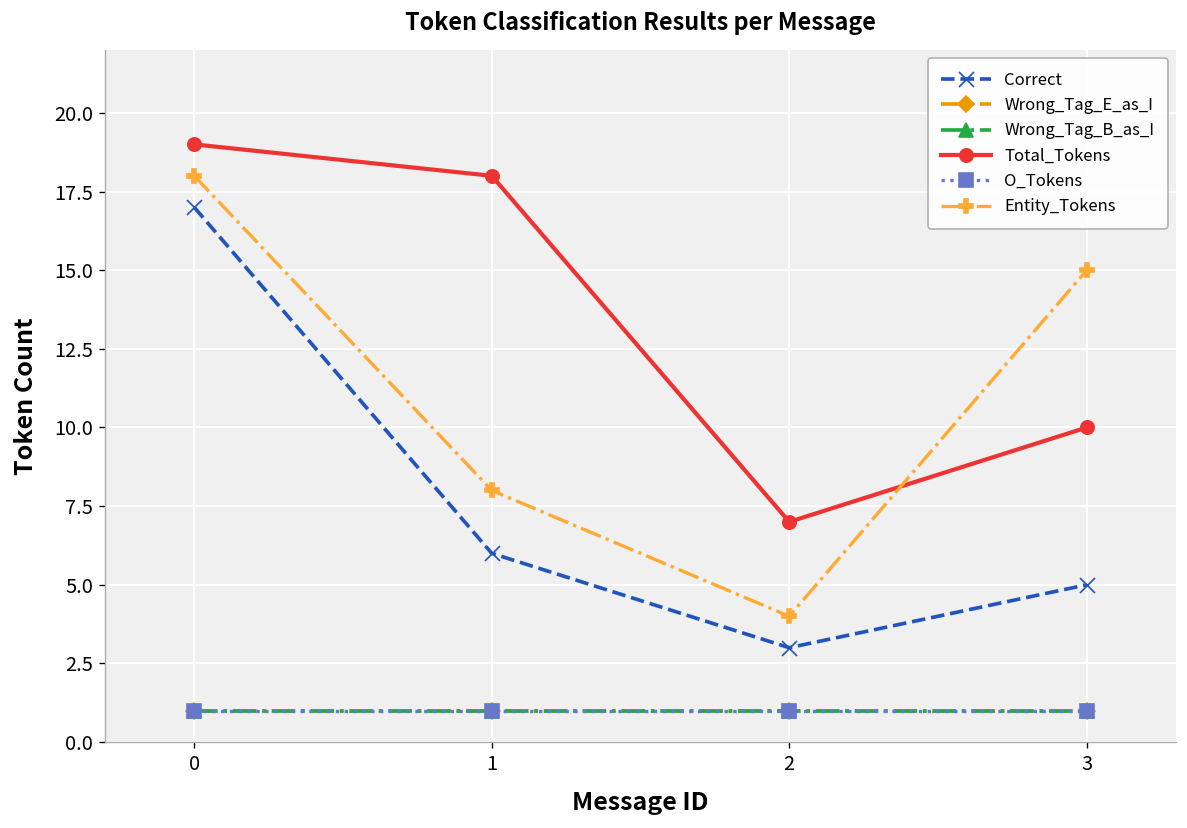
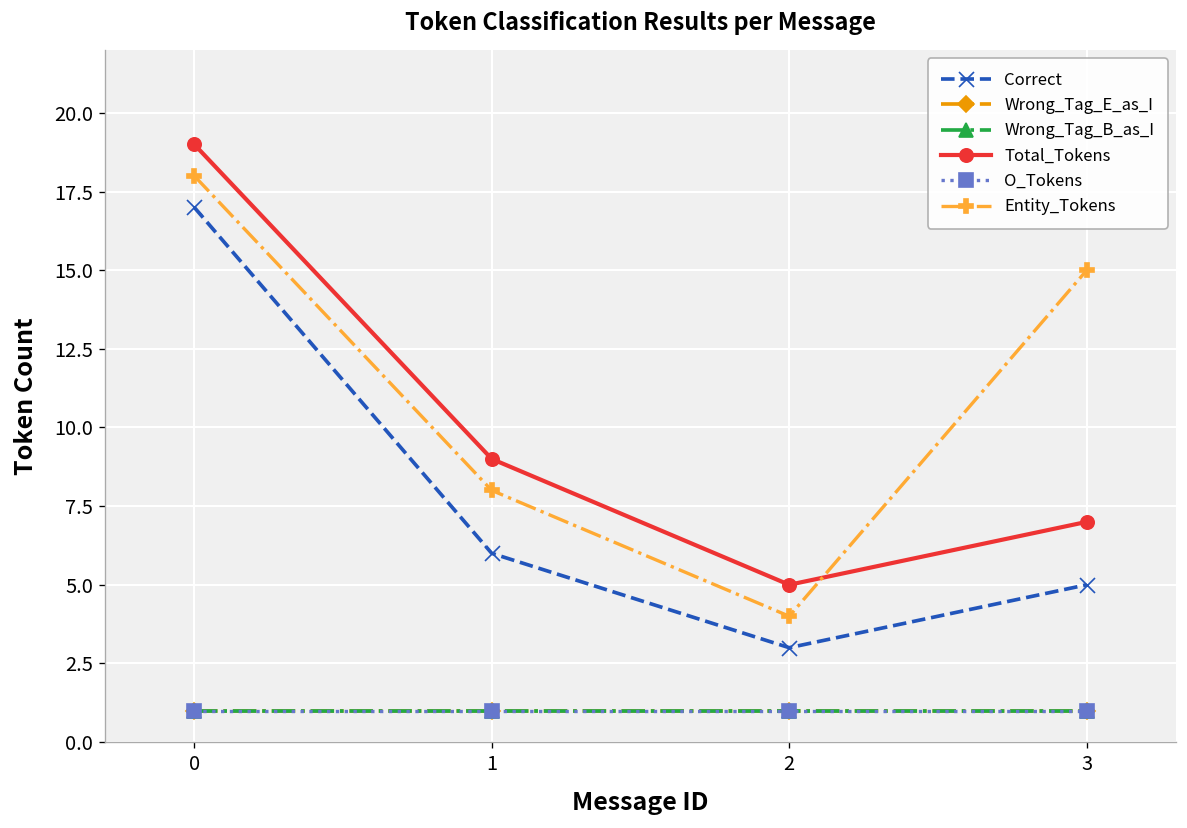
Total_Tokens, 1: 18 -> 9
Total_Tokens, 2: 7 -> 5
Total_Tokens, 3: 10 -> 7
